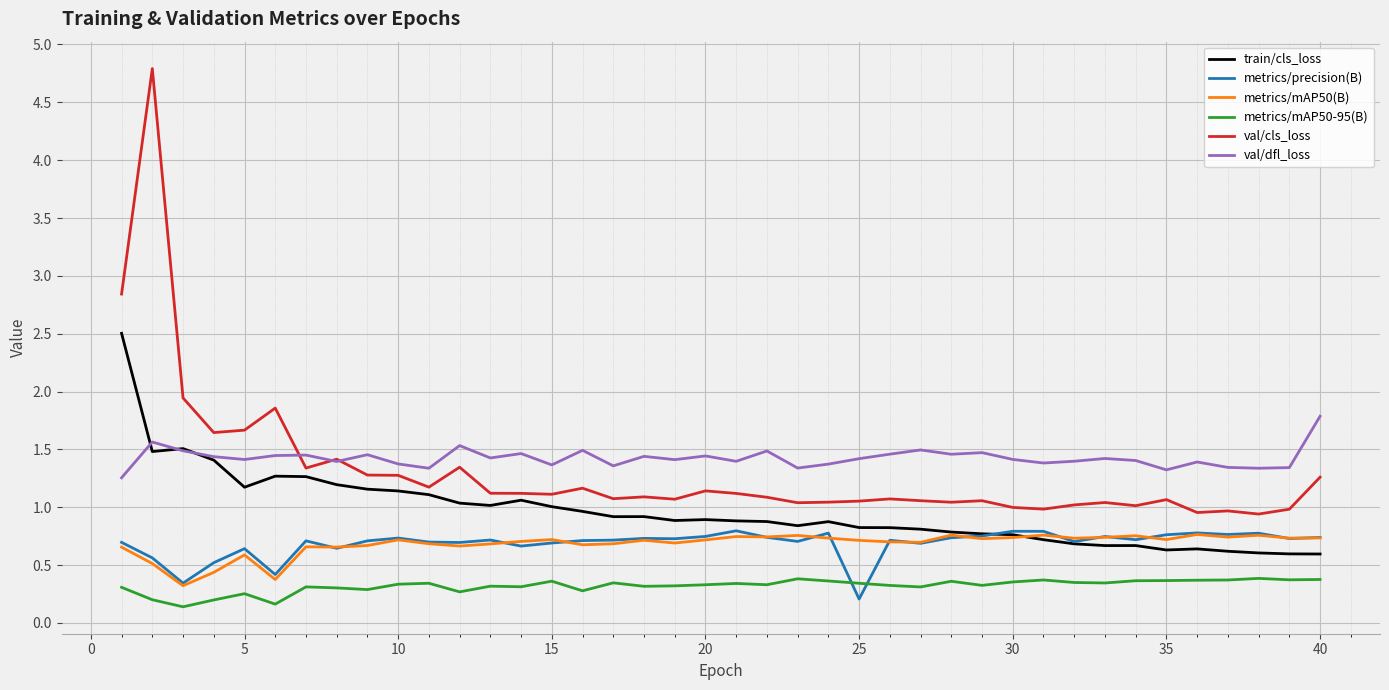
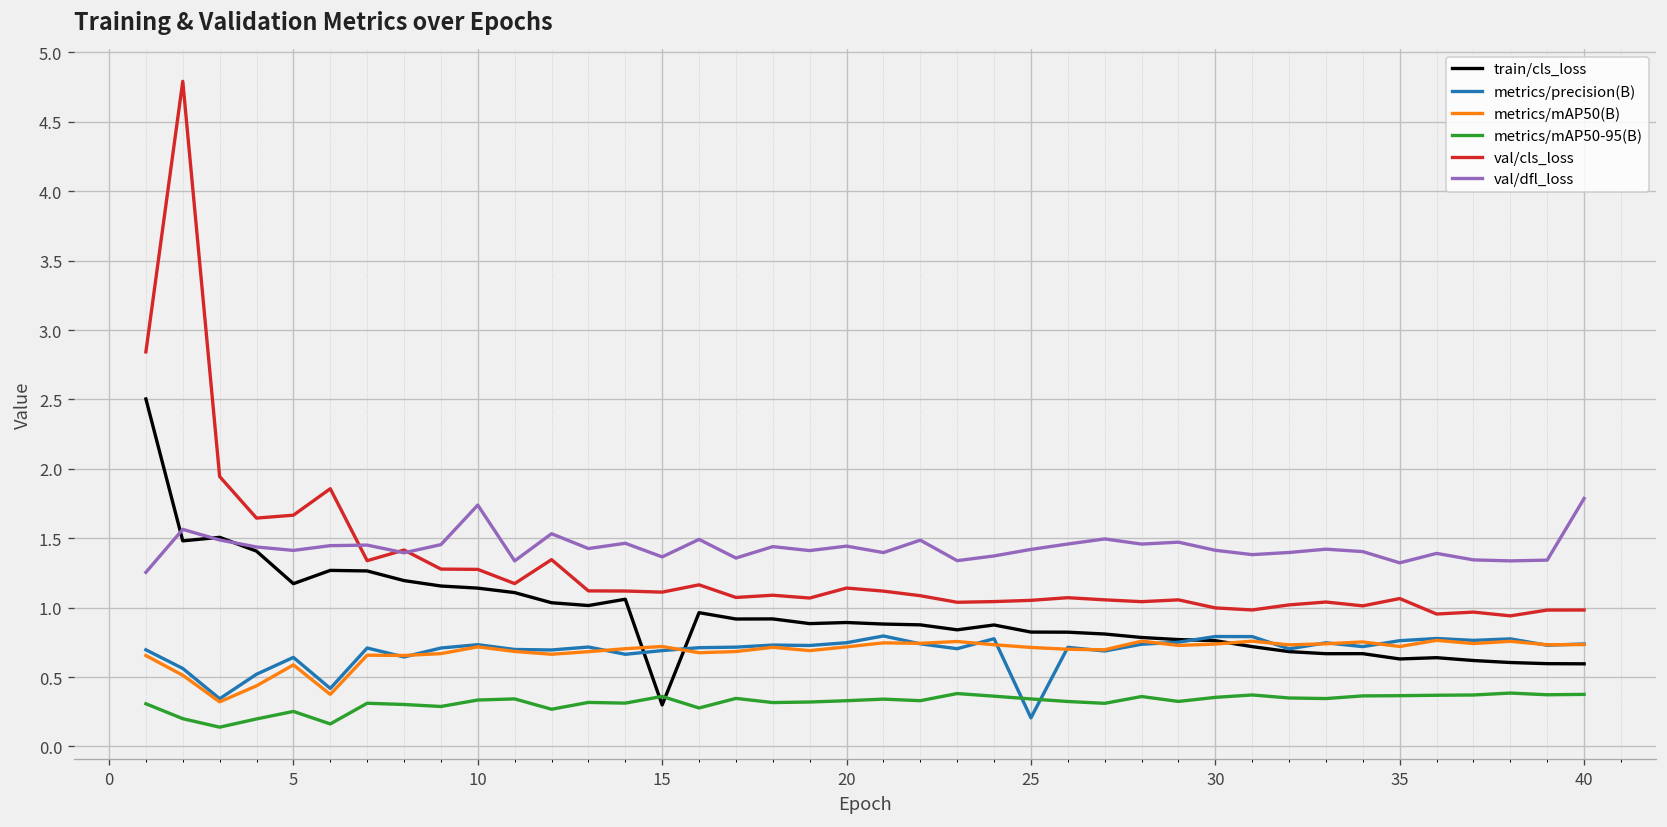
val/dfl_loss, 10: 1.37 -> 1.74
train/cls_loss, 15: 1.00 -> 0.30
val/cls_loss, 40: 1.26 -> 0.98
